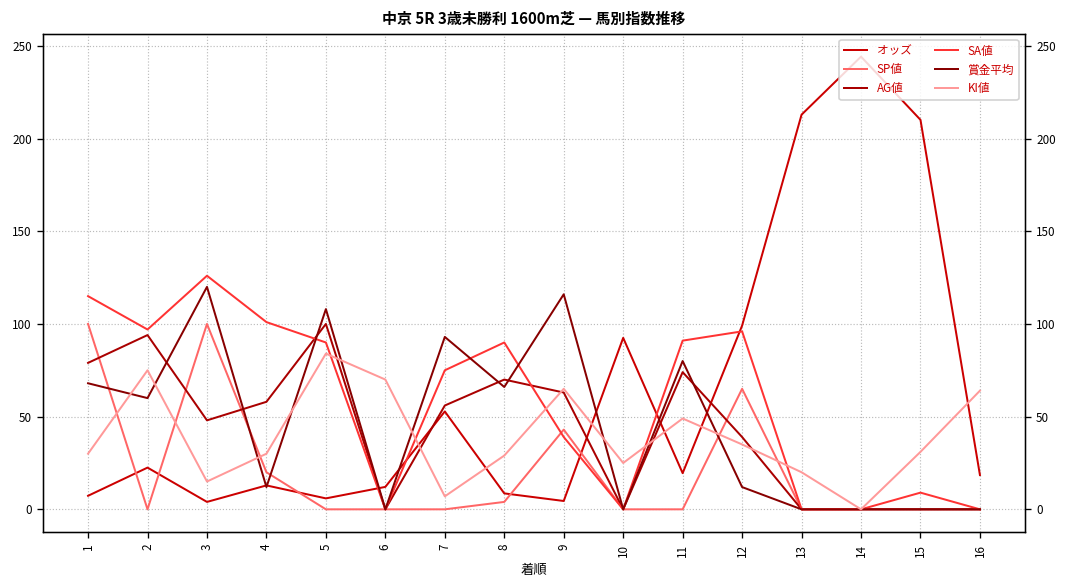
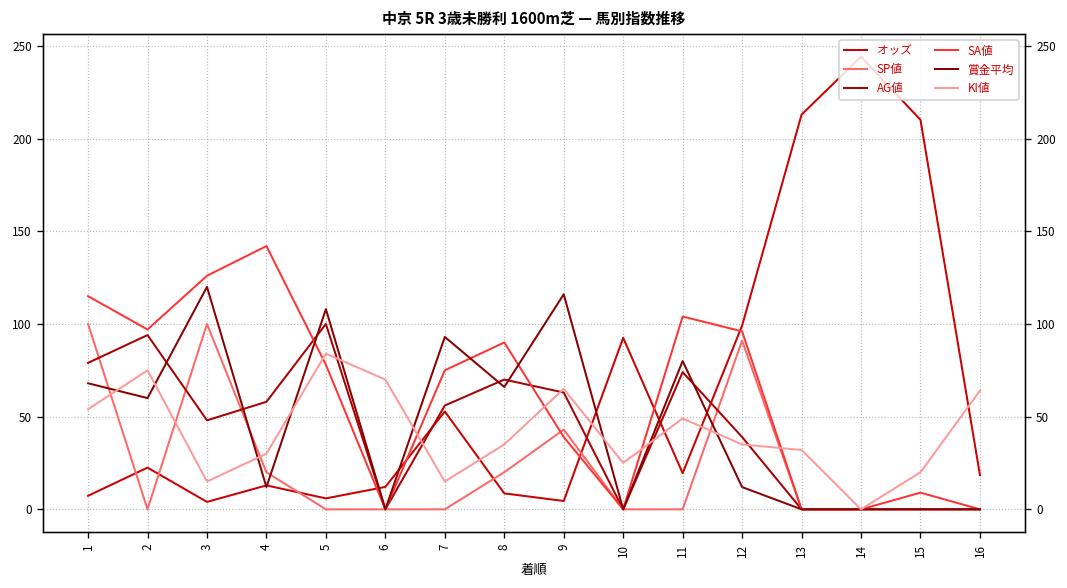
KI値, 1: 30 -> 54
SA値, 4: 101 -> 142
SA値, 5: 90 -> 78
KI値, 7: 7 -> 15
SP値, 8: 4 -> 20
KI値, 8: 29 -> 35
SA値, 11: 91 -> 104
SP値, 12: 65 -> 91
KI値, 13: 20 -> 32
KI値, 15: 31 -> 20
